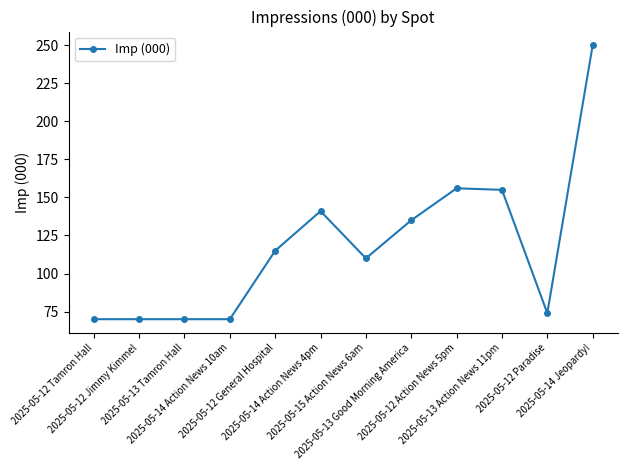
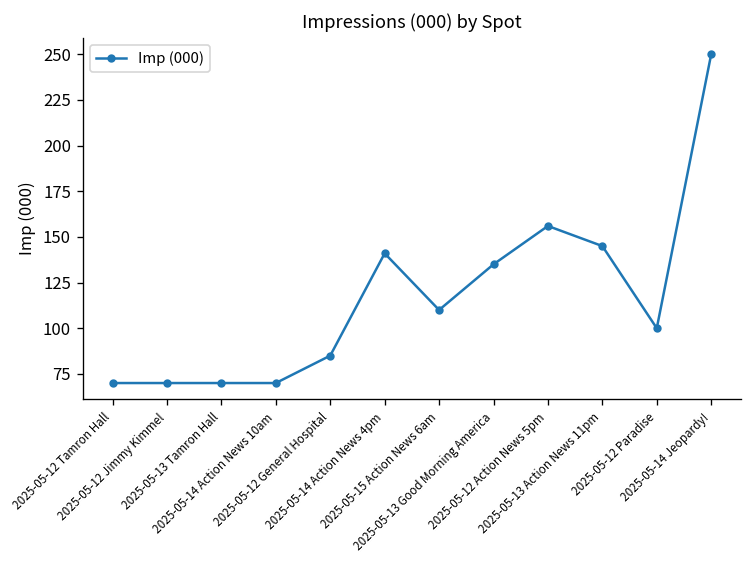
2025-05-12 General Hospital: 115 -> 85
2025-05-13 Action News 11pm: 155 -> 145
2025-05-12 Paradise: 74 -> 100
